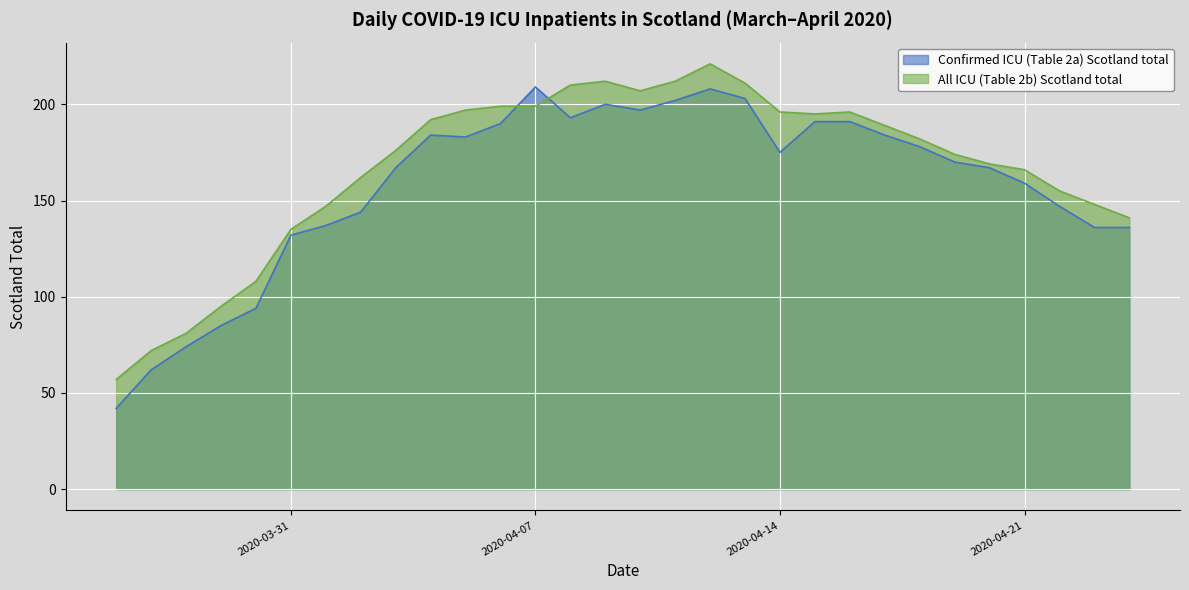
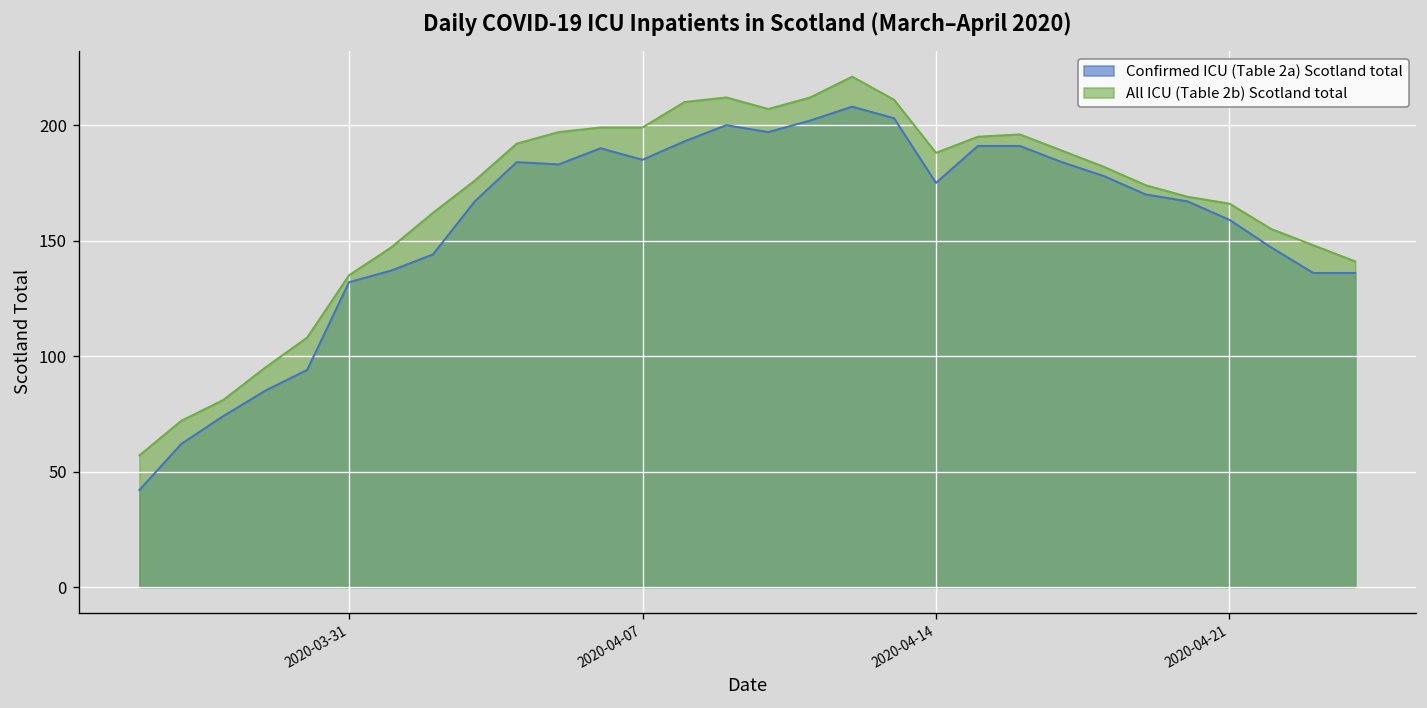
Confirmed ICU (Table 2a) Scotland total, 2020-04-07: 209 -> 185
All ICU (Table 2b) Scotland total, 2020-04-14: 196 -> 188
